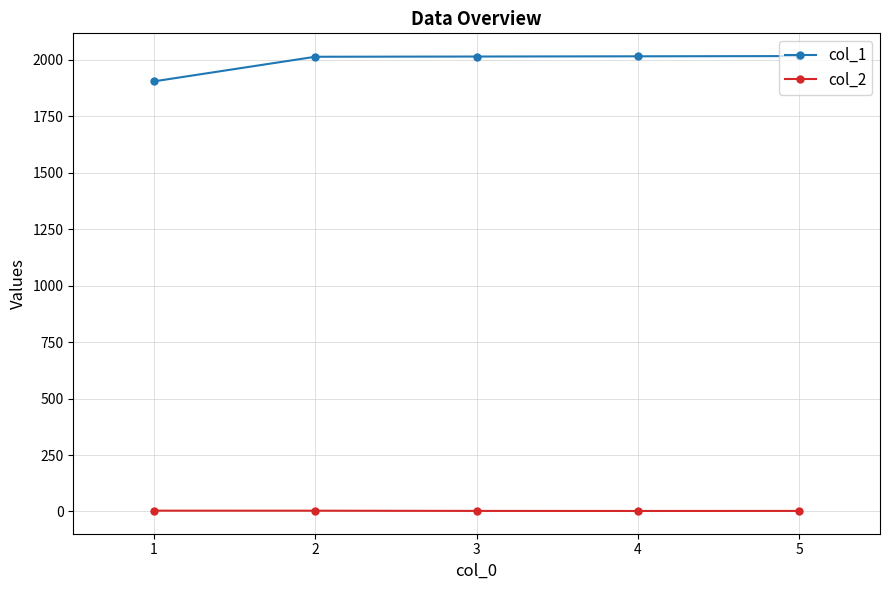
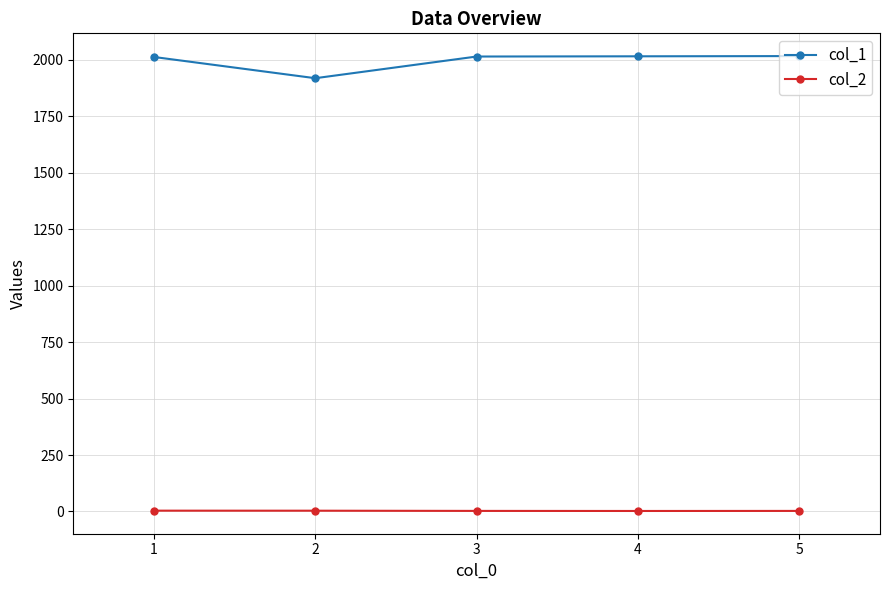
col_1, 1: 1910 -> 2010
col_1, 2: 2010 -> 1920
